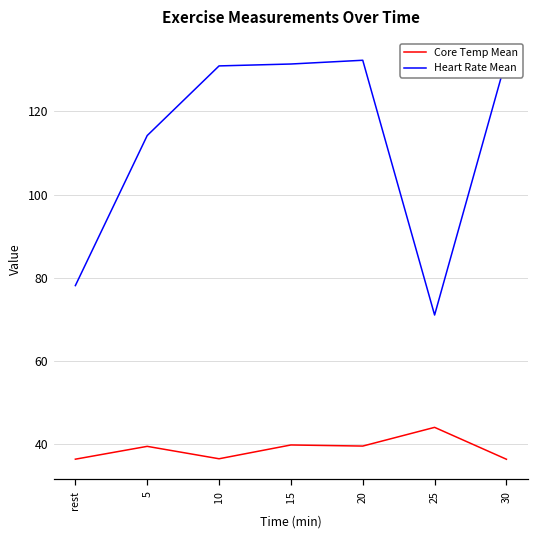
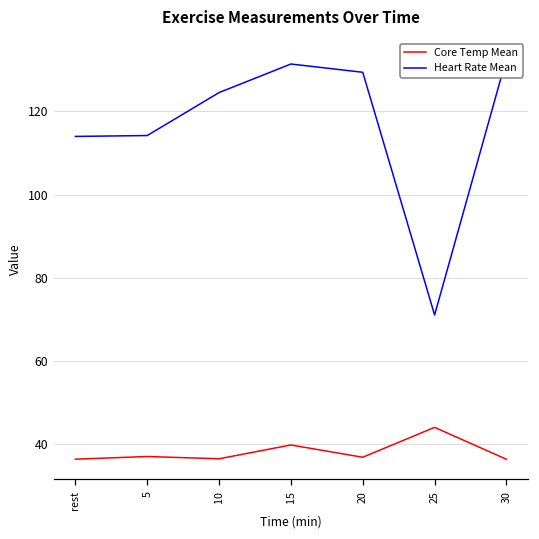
Heart Rate Mean, rest: 78 -> 114
Core Temp Mean, 5: 40 -> 37
Heart Rate Mean, 10: 131 -> 125
Core Temp Mean, 20: 40 -> 37
Heart Rate Mean, 20: 132 -> 129
